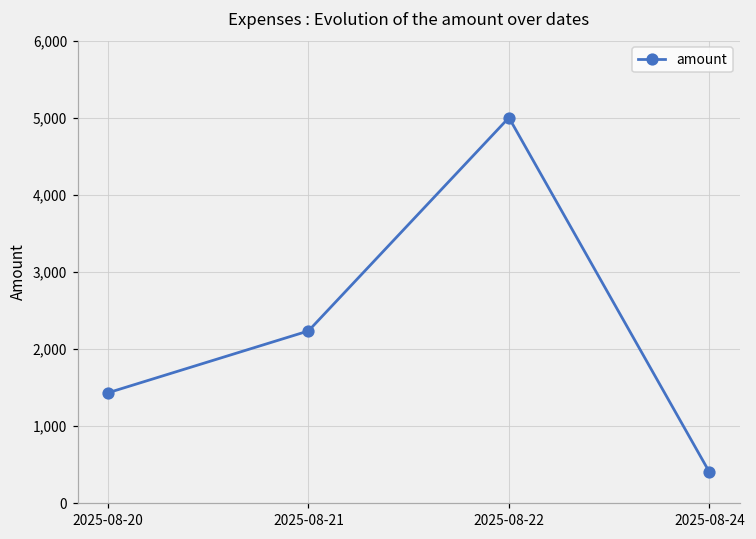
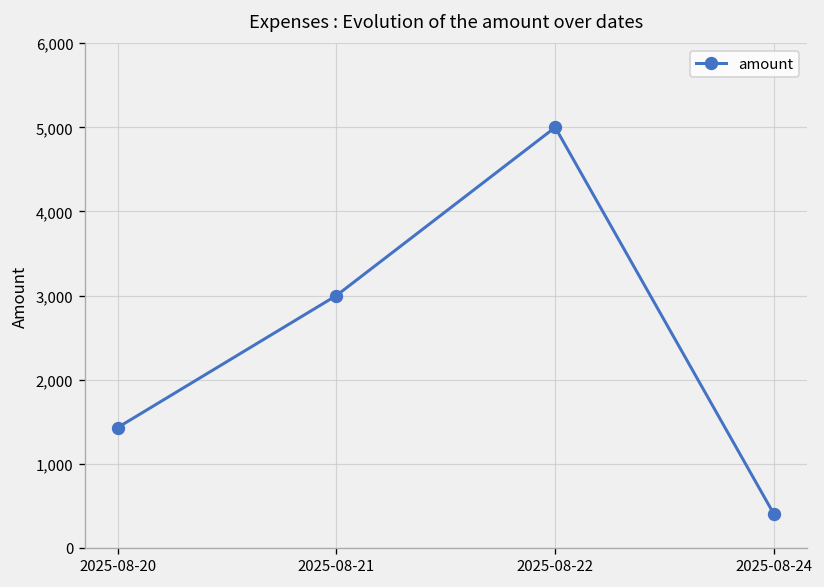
2025-08-21: 2,200 -> 3,000
